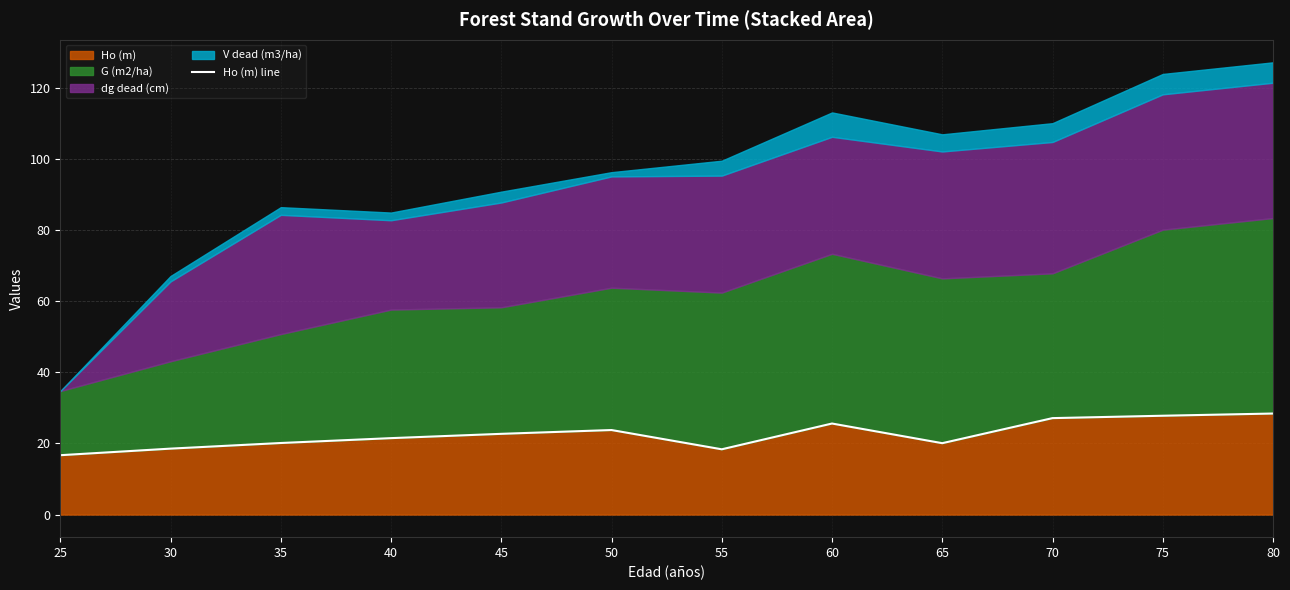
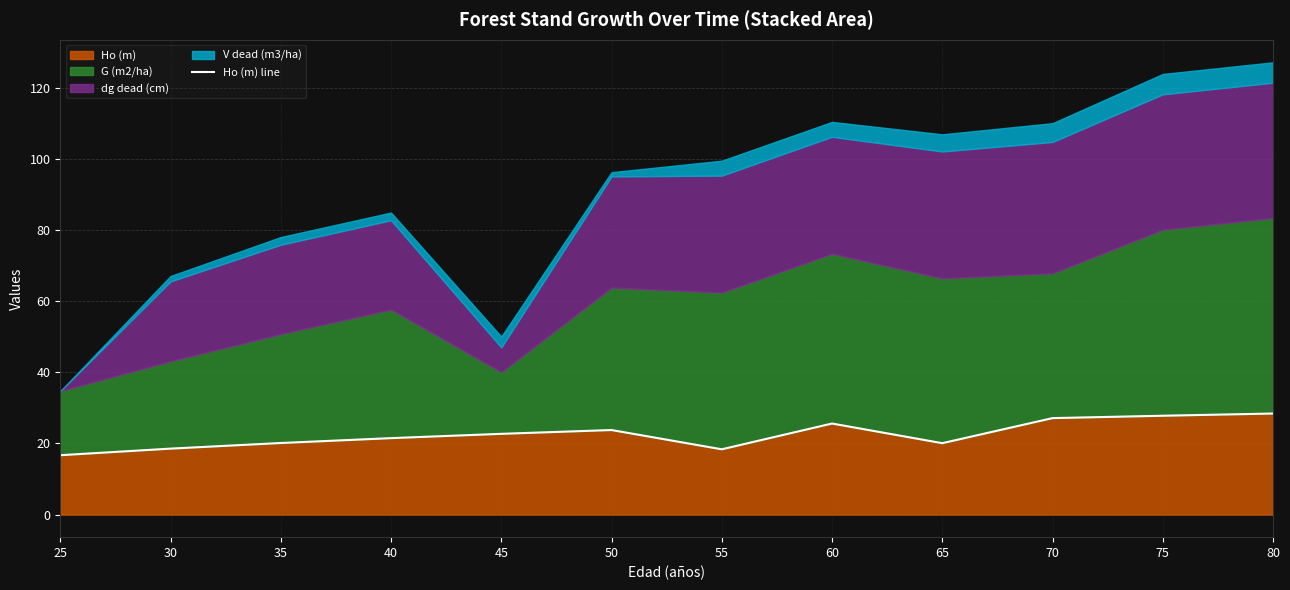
dg dead (cm), 35: 34 -> 25
G (m2/ha), 45: 36 -> 17
dg dead (cm), 45: 29 -> 7
V dead (m3/ha), 60: 7 -> 4
